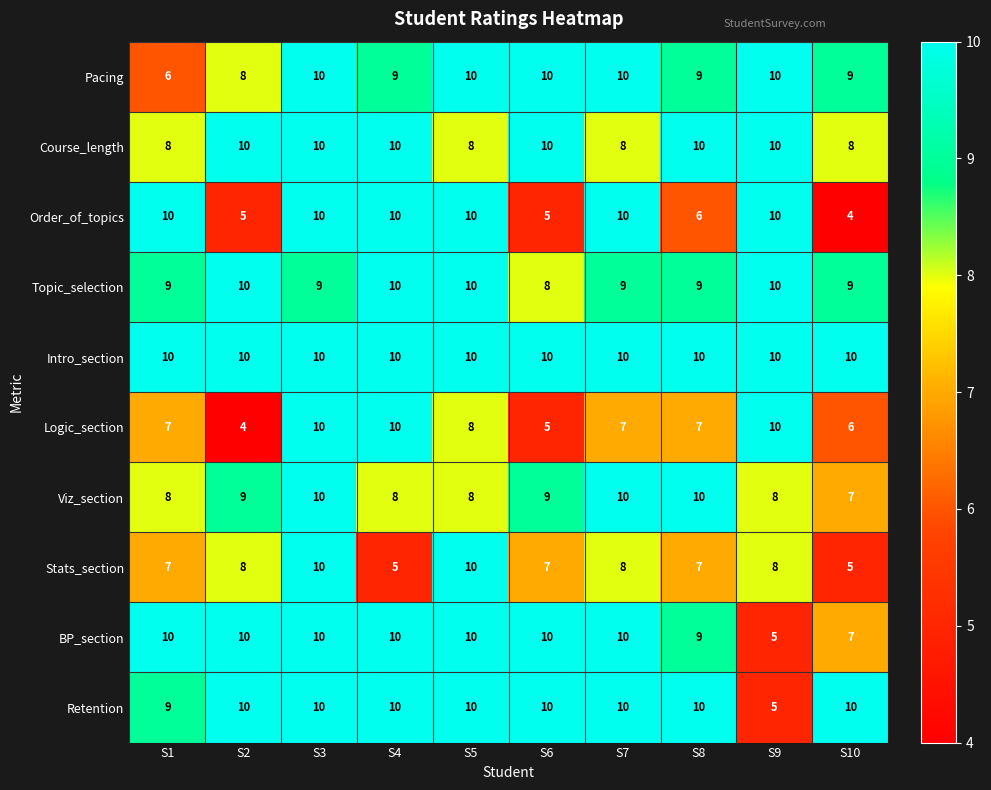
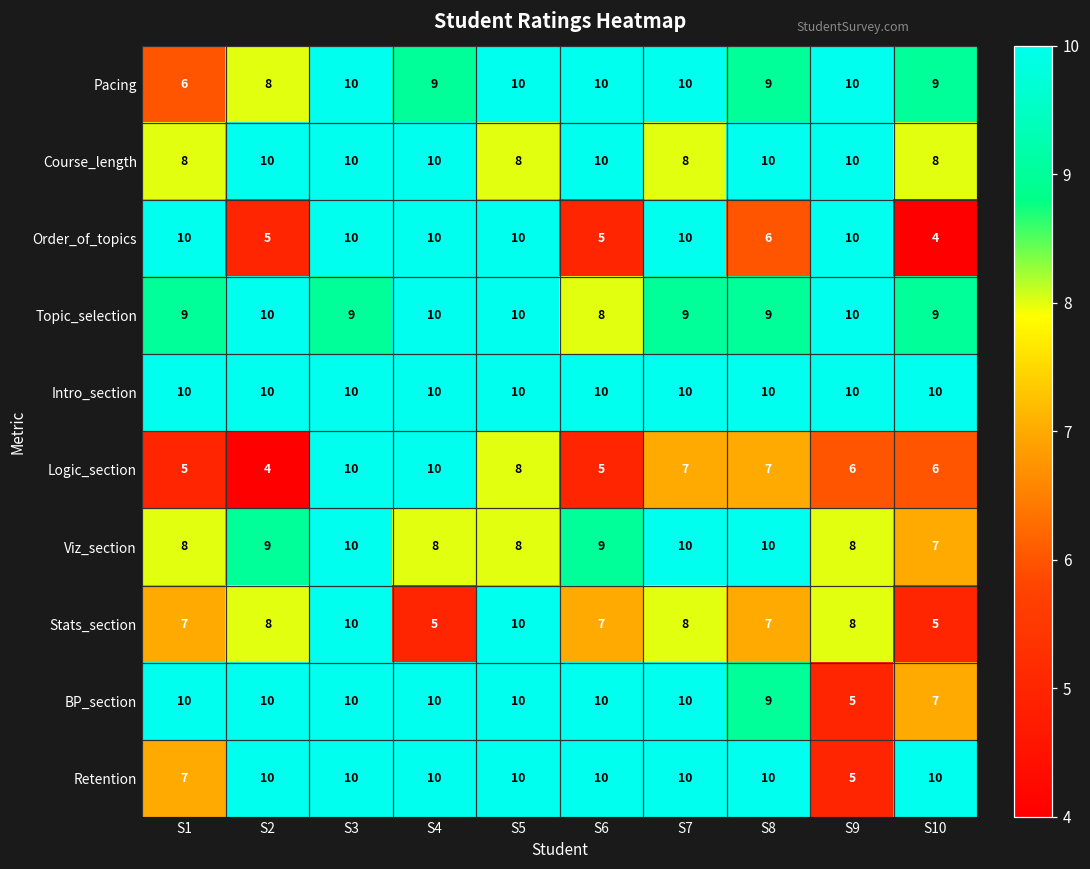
Logic_section, S1: 7 -> 5
Logic_section, S9: 10 -> 6
Retention, S1: 9 -> 7
